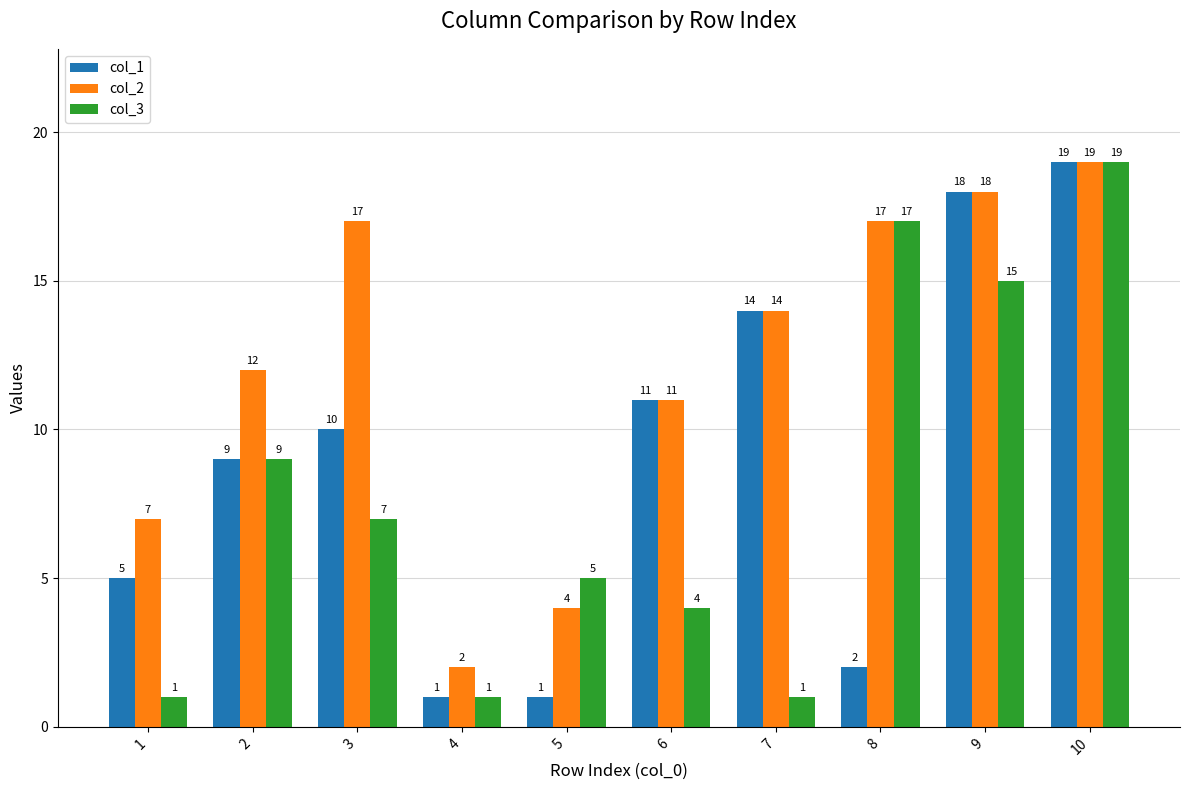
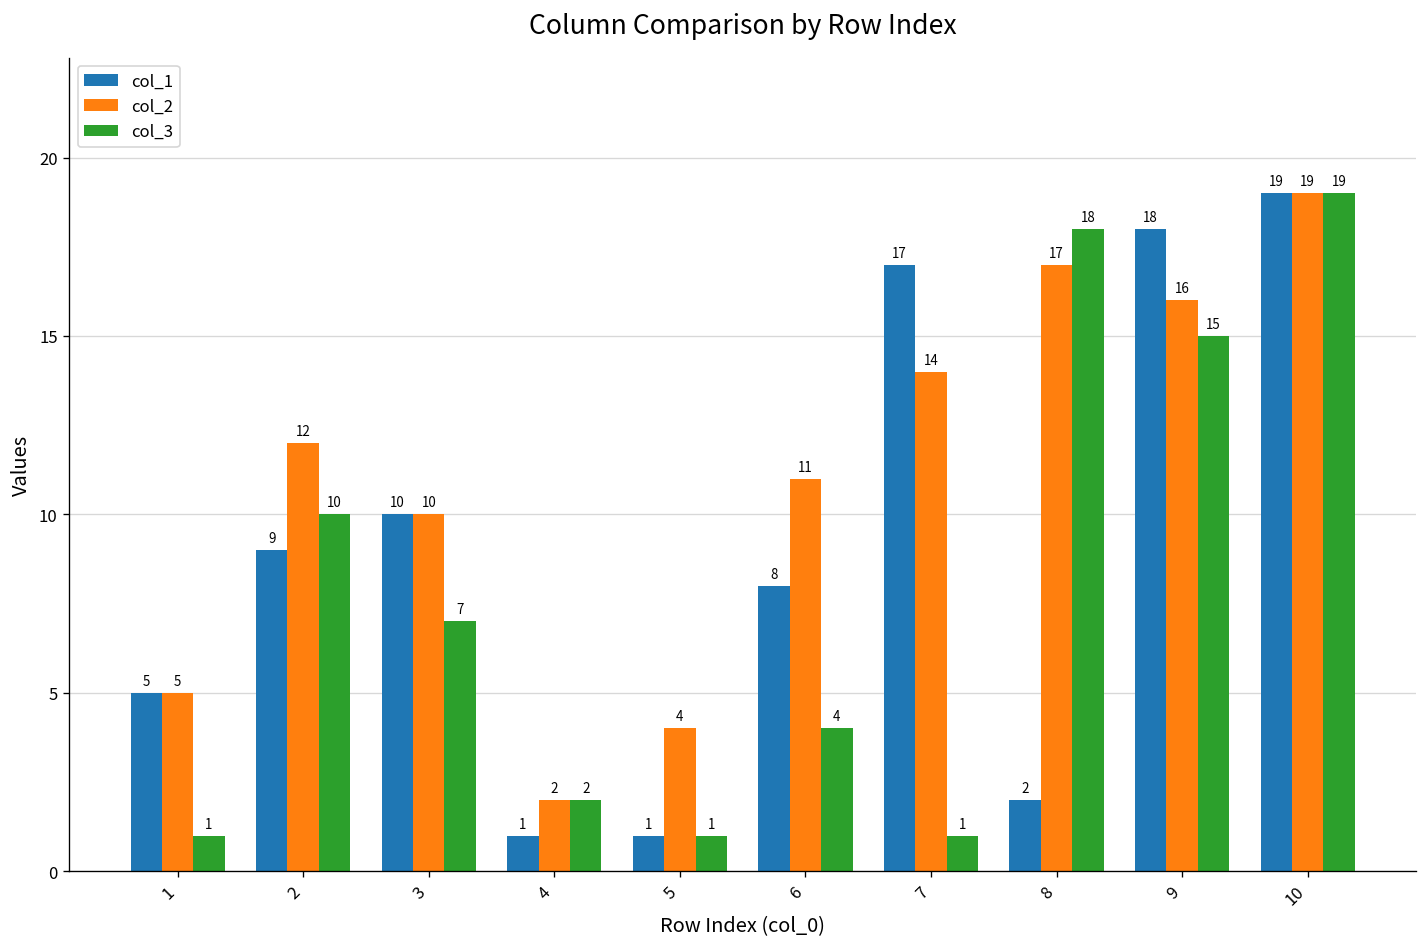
col_2, 1: 7 -> 5
col_3, 2: 9 -> 10
col_2, 3: 17 -> 10
col_3, 4: 1 -> 2
col_3, 5: 5 -> 1
col_1, 6: 11 -> 8
col_1, 7: 14 -> 17
col_3, 8: 17 -> 18
col_2, 9: 18 -> 16
